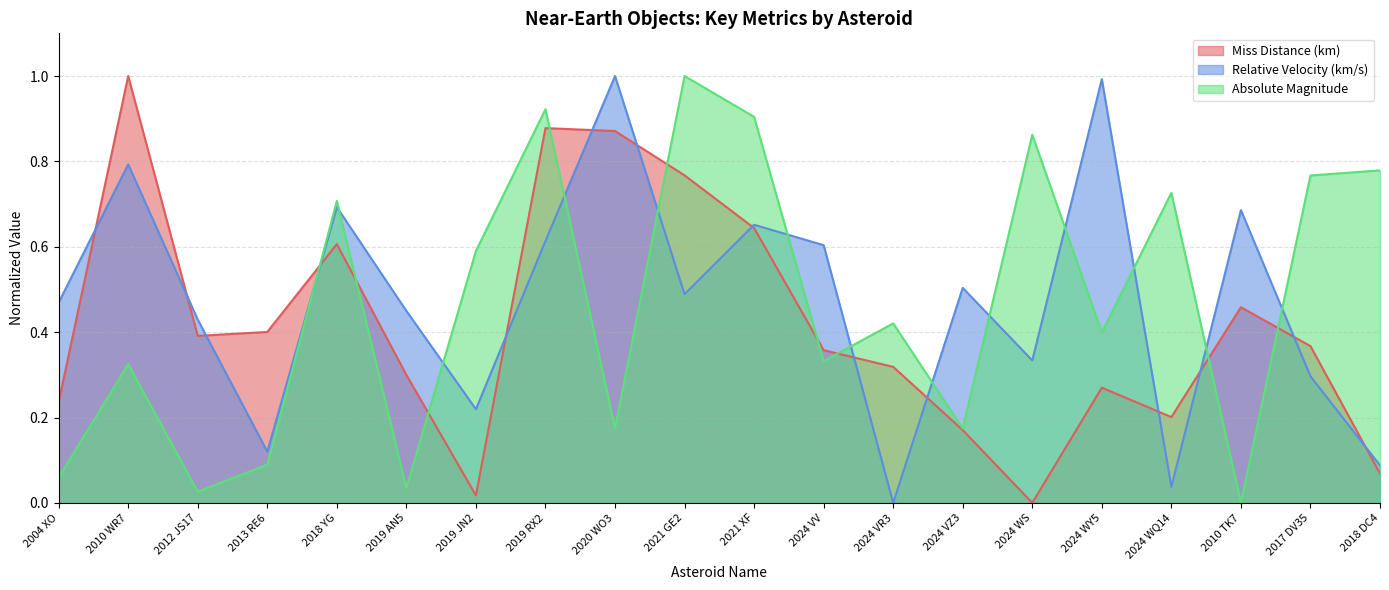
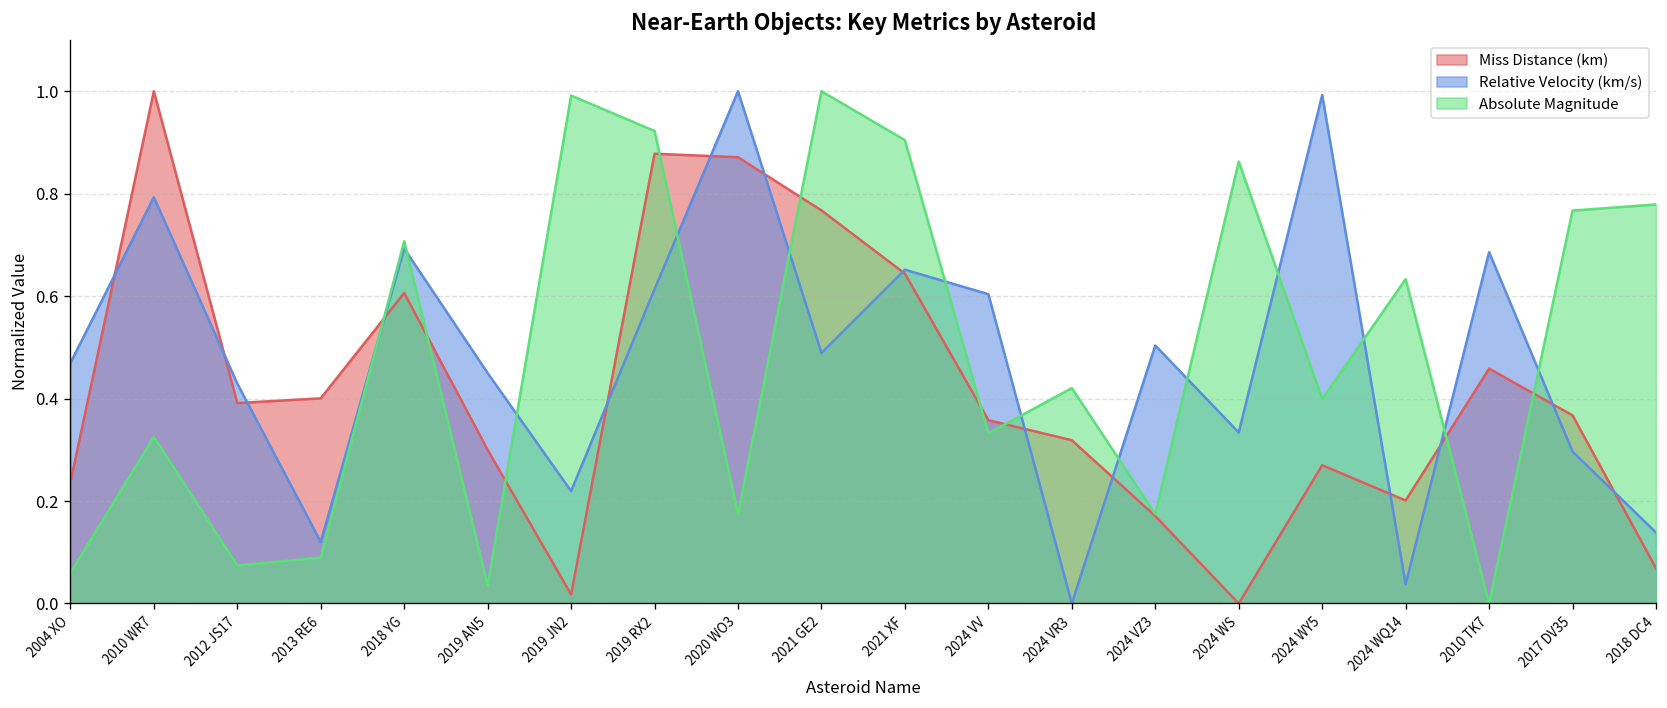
Absolute Magnitude, 2012 JS17: 0.03 -> 0.07
Absolute Magnitude, 2019 JN2: 0.59 -> 0.99
Absolute Magnitude, 2024 WQ14: 0.73 -> 0.63
Relative Velocity (km/s), 2018 DC4: 0.09 -> 0.14
